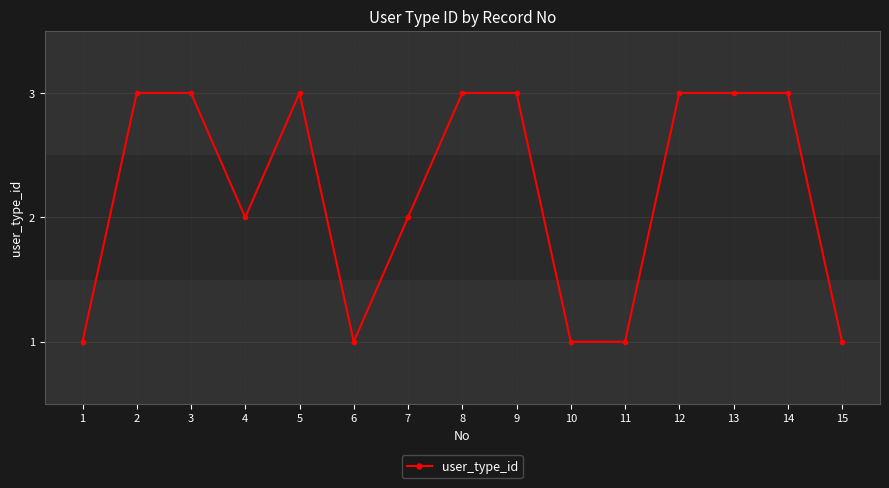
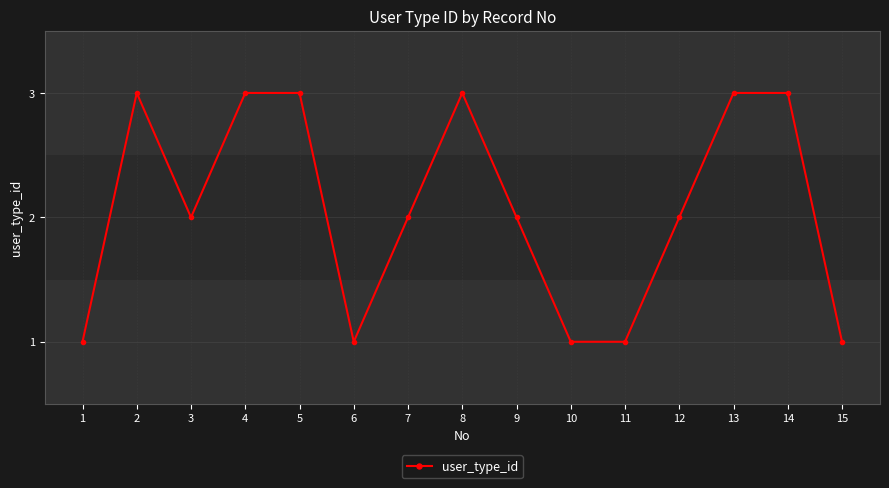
3: 3 -> 2
4: 2 -> 3
9: 3 -> 2
12: 3 -> 2
